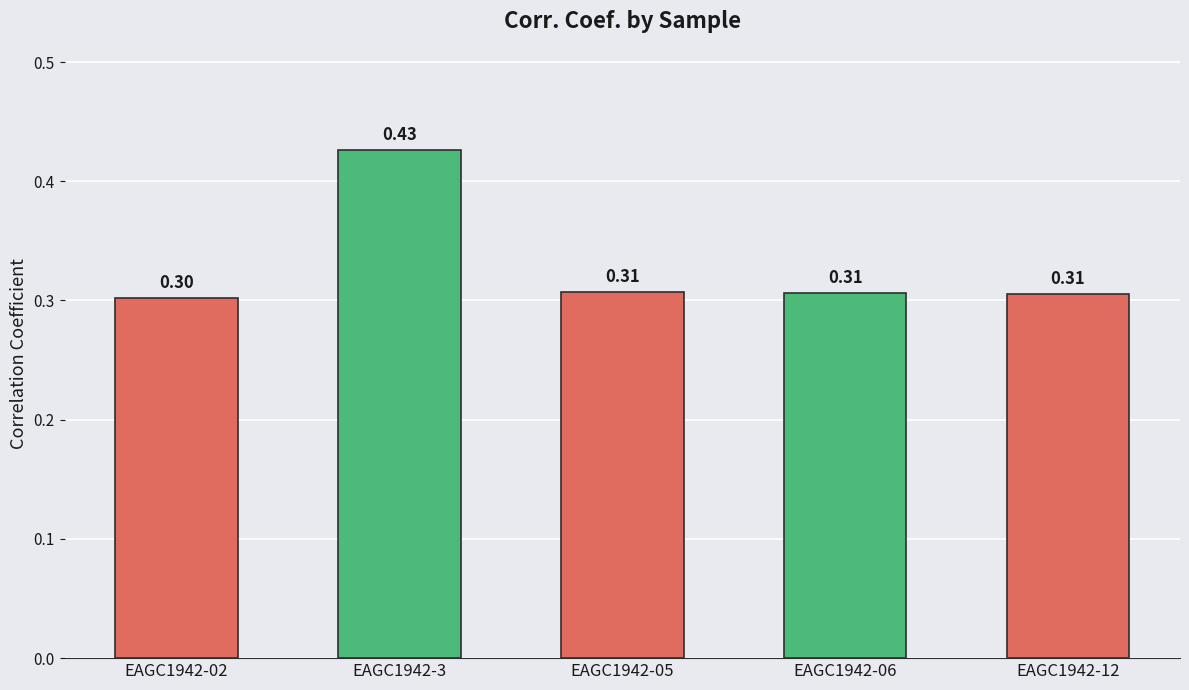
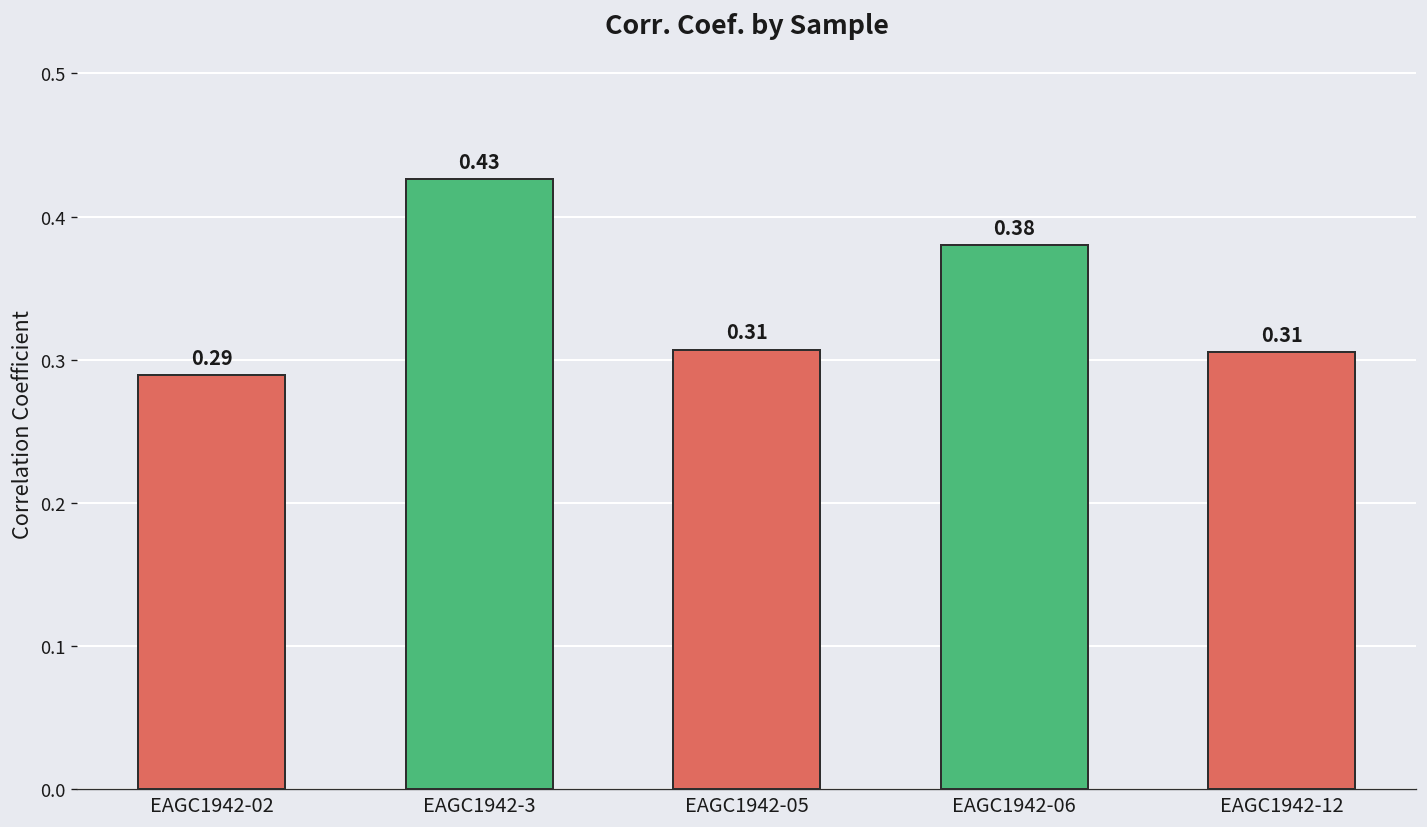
EAGC1942-02: 0.30 -> 0.29
EAGC1942-06: 0.31 -> 0.38
